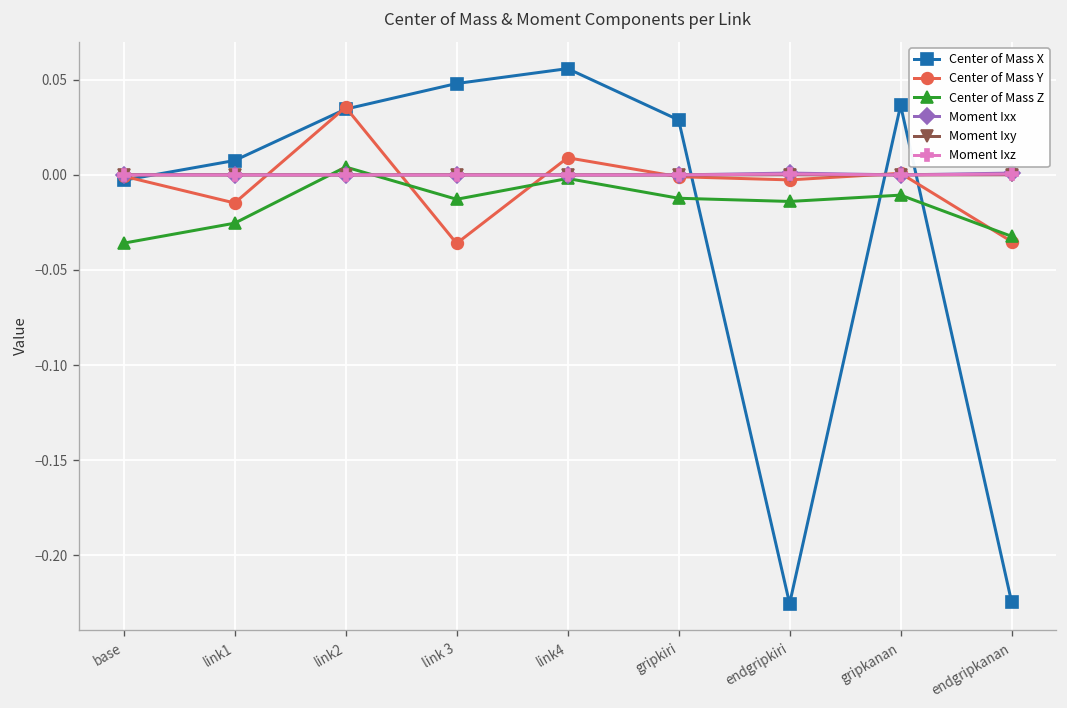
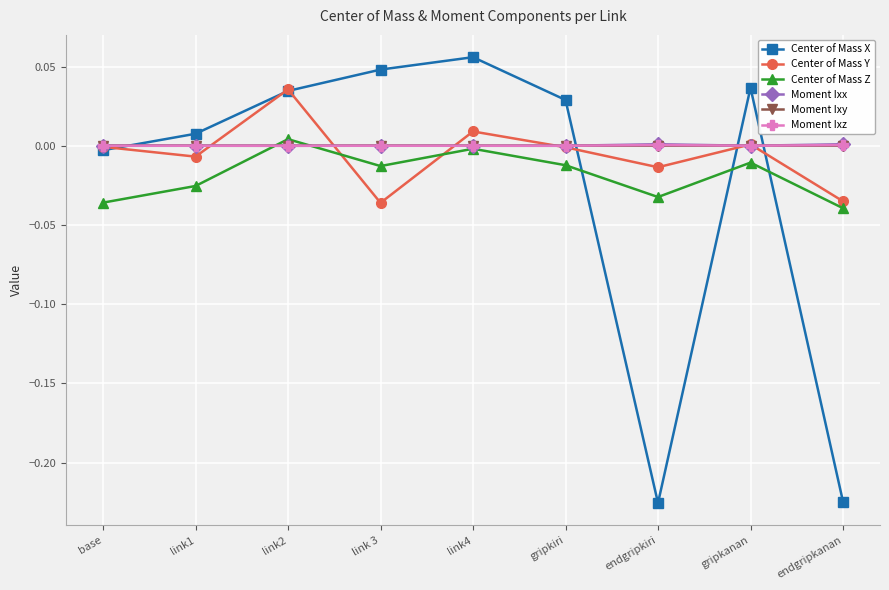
Center of Mass Y, link1: -0.015 -> -0.007
Center of Mass Y, endgripkiri: -0.003 -> -0.014
Center of Mass Z, endgripkiri: -0.014 -> -0.032
Center of Mass Z, endgripkanan: -0.032 -> -0.039
